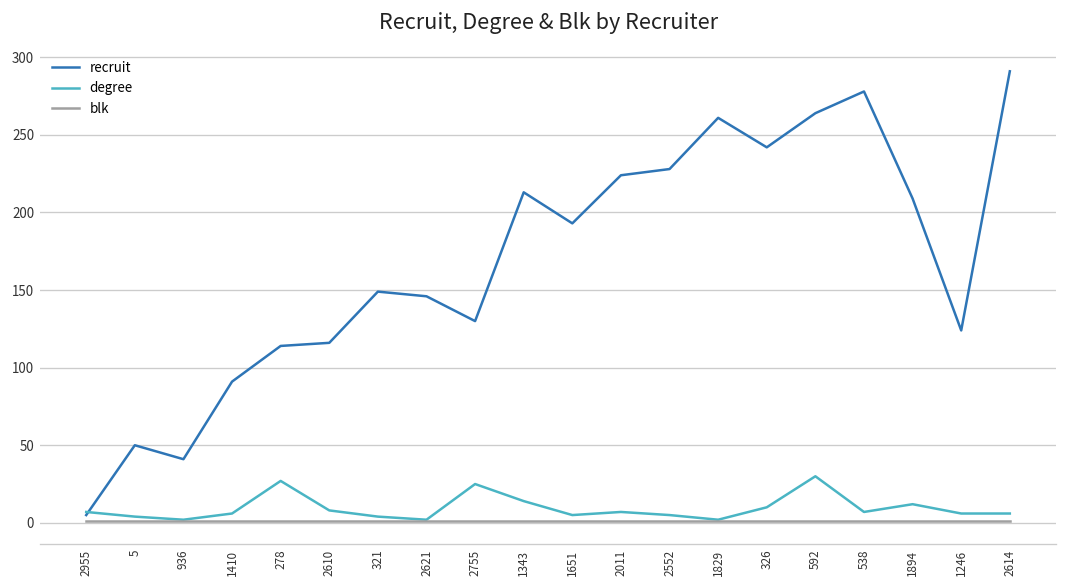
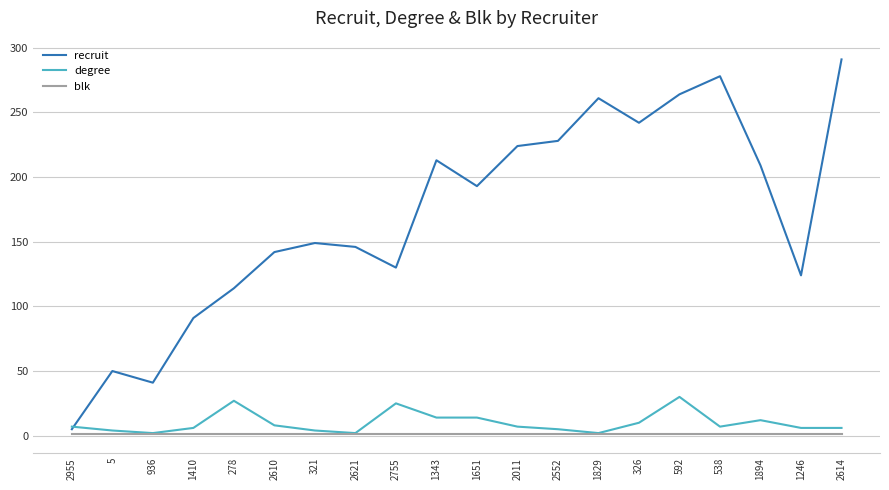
recruit, 2610: 116 -> 142
degree, 1651: 5 -> 14
